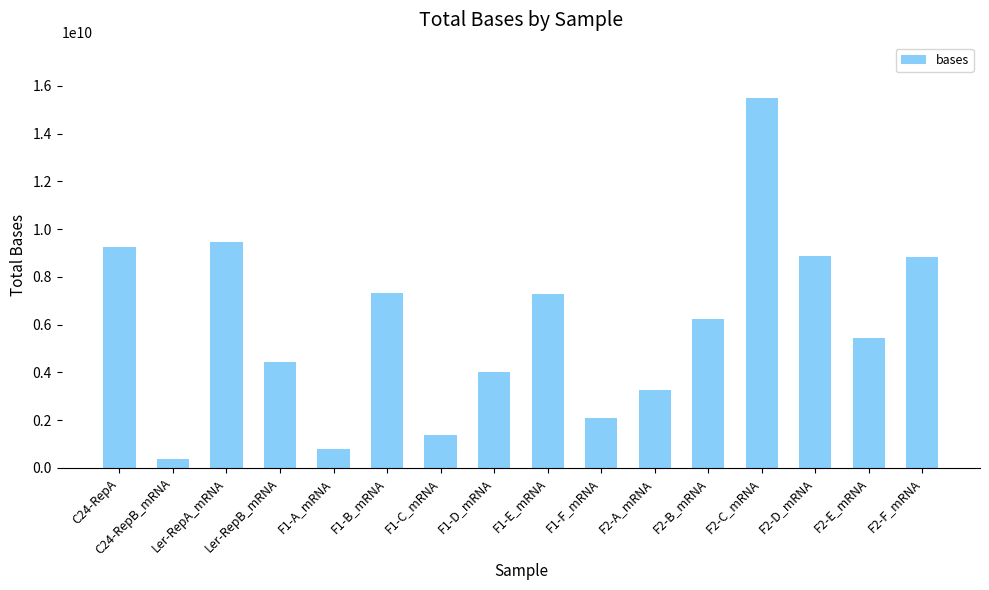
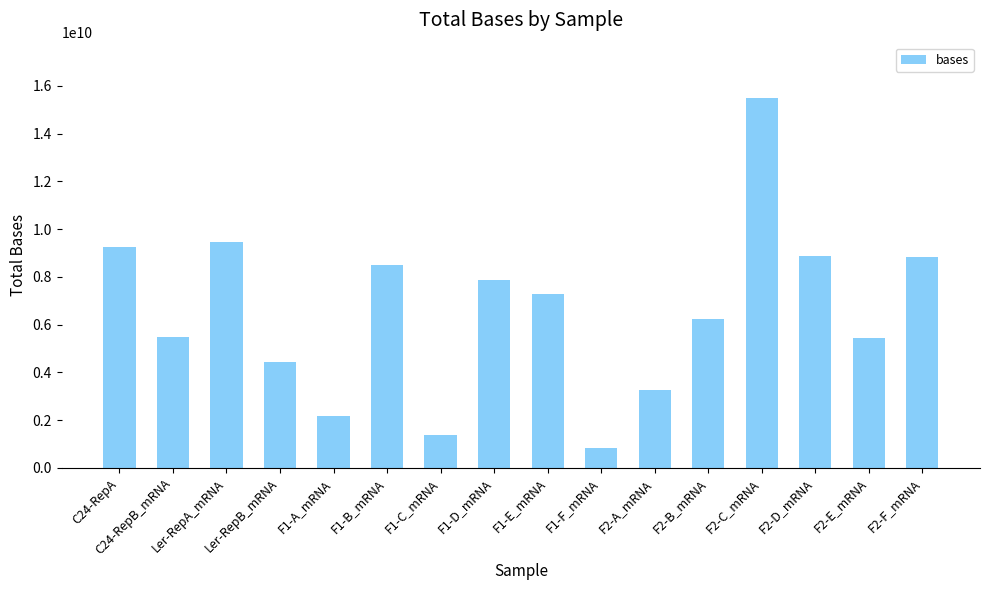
C24-RepB_mRNA: 400000000 -> 5500000000
F1-A_mRNA: 800000000 -> 2200000000
F1-B_mRNA: 7300000000 -> 8500000000
F1-D_mRNA: 4000000000 -> 7800000000
F1-F_mRNA: 2100000000 -> 800000000
